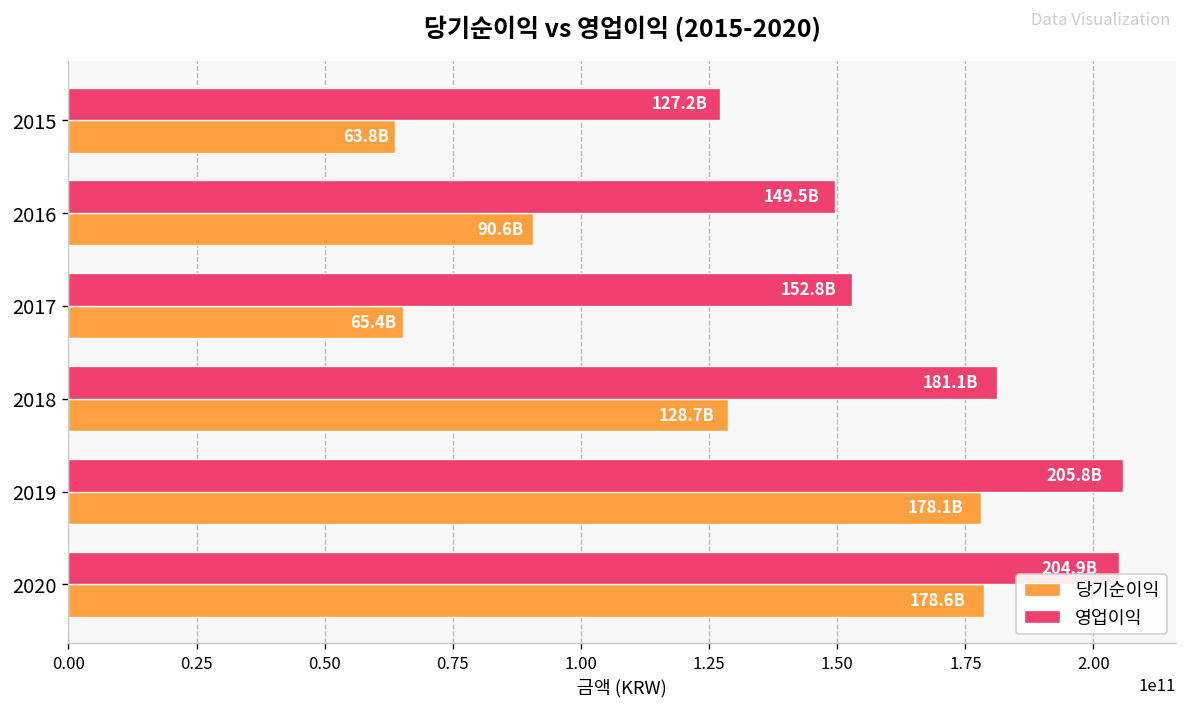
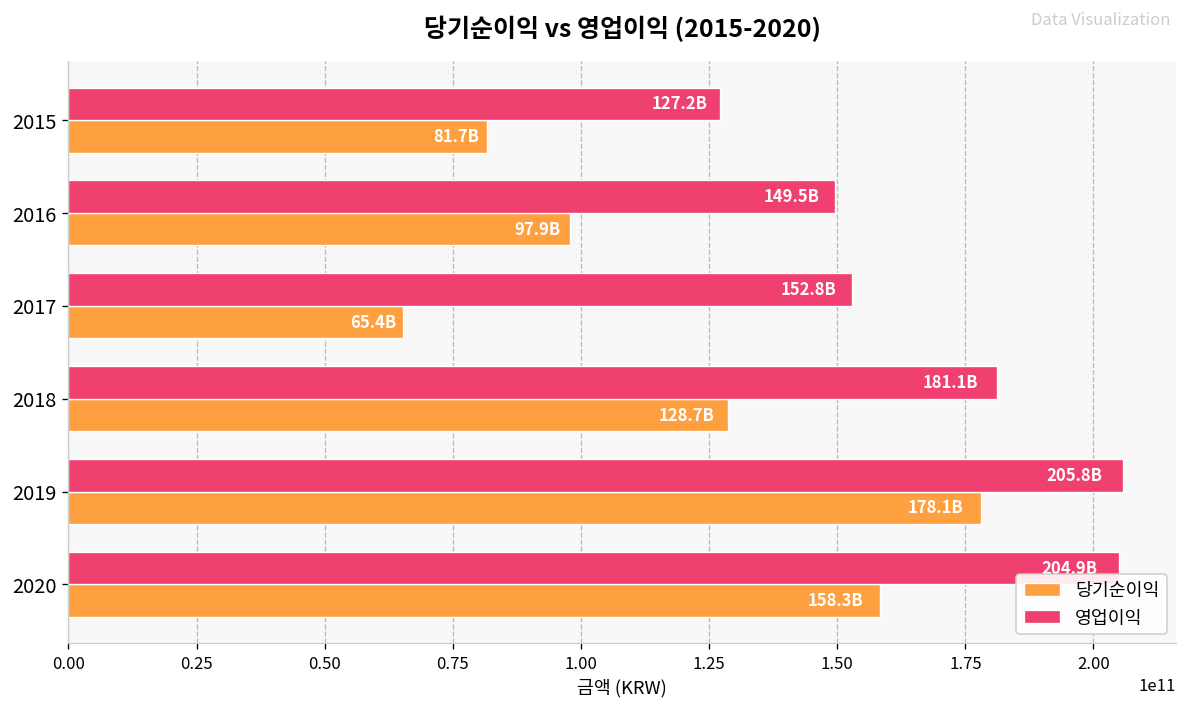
당기순이익, 2015: 63.8B -> 81.7B
당기순이익, 2016: 90.6B -> 97.9B
당기순이익, 2020: 178.6B -> 158.3B
